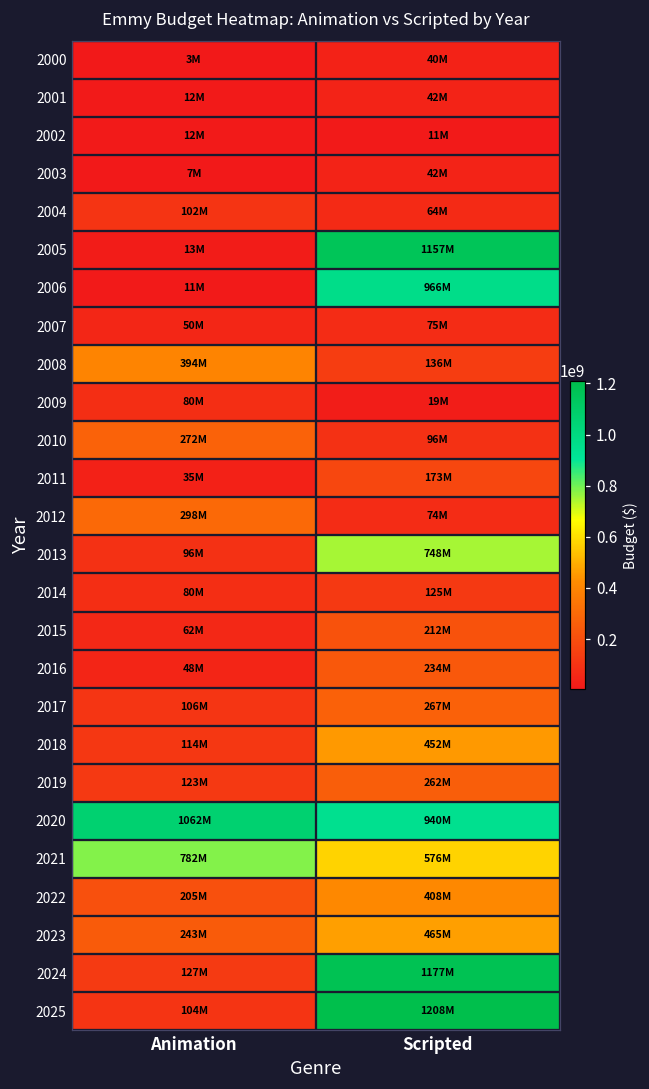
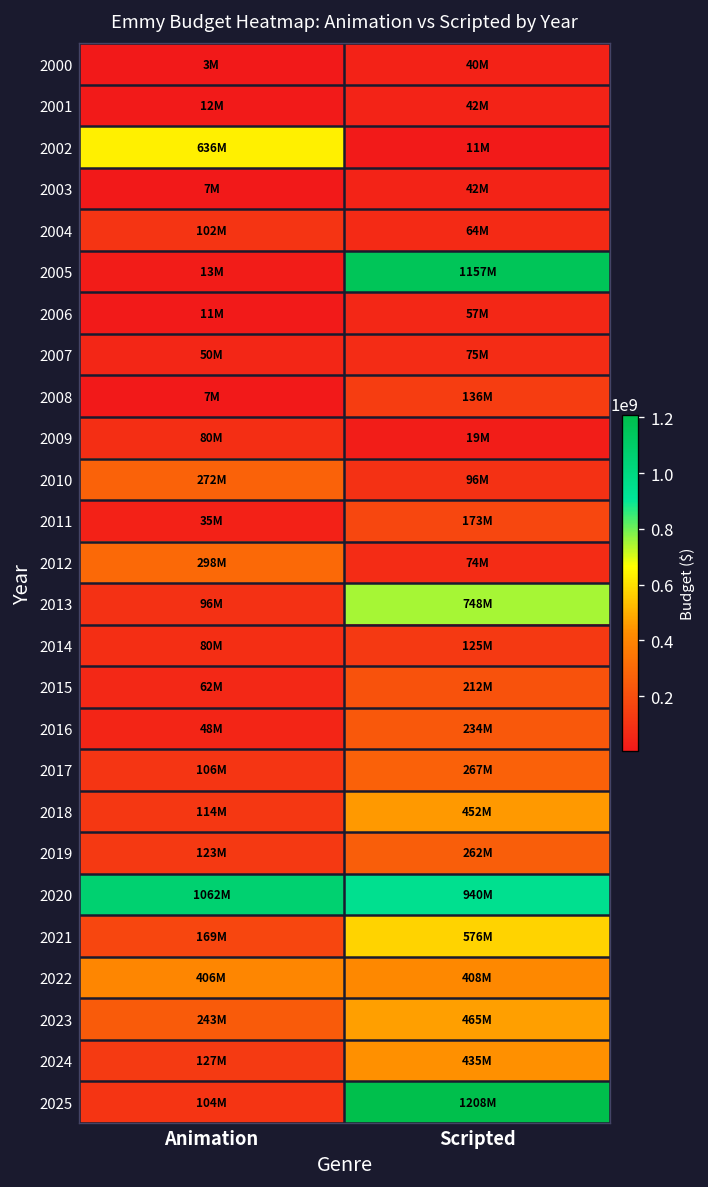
2002, Animation: 12M -> 636M
2006, Scripted: 966M -> 57M
2008, Animation: 394M -> 7M
2021, Animation: 782M -> 169M
2022, Animation: 205M -> 406M
2024, Scripted: 1177M -> 435M
